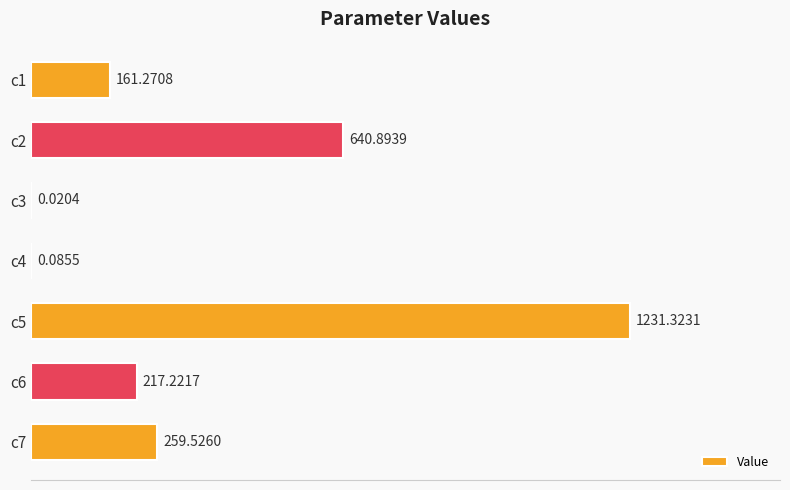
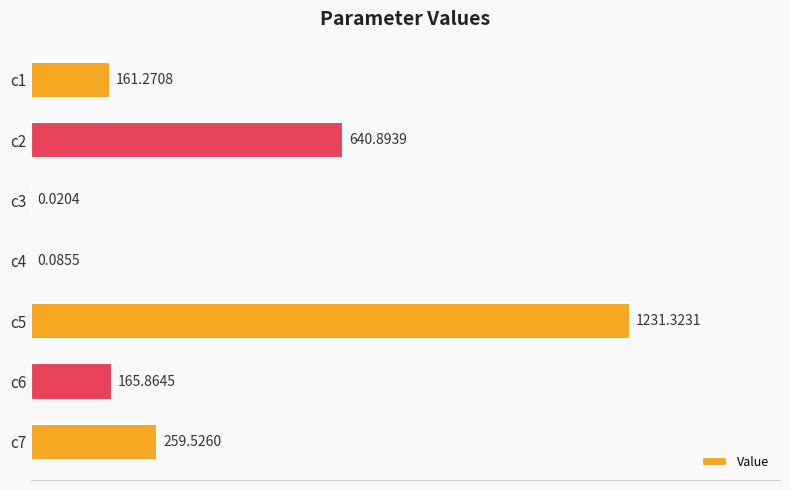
c6: 217.2217 -> 165.8645
